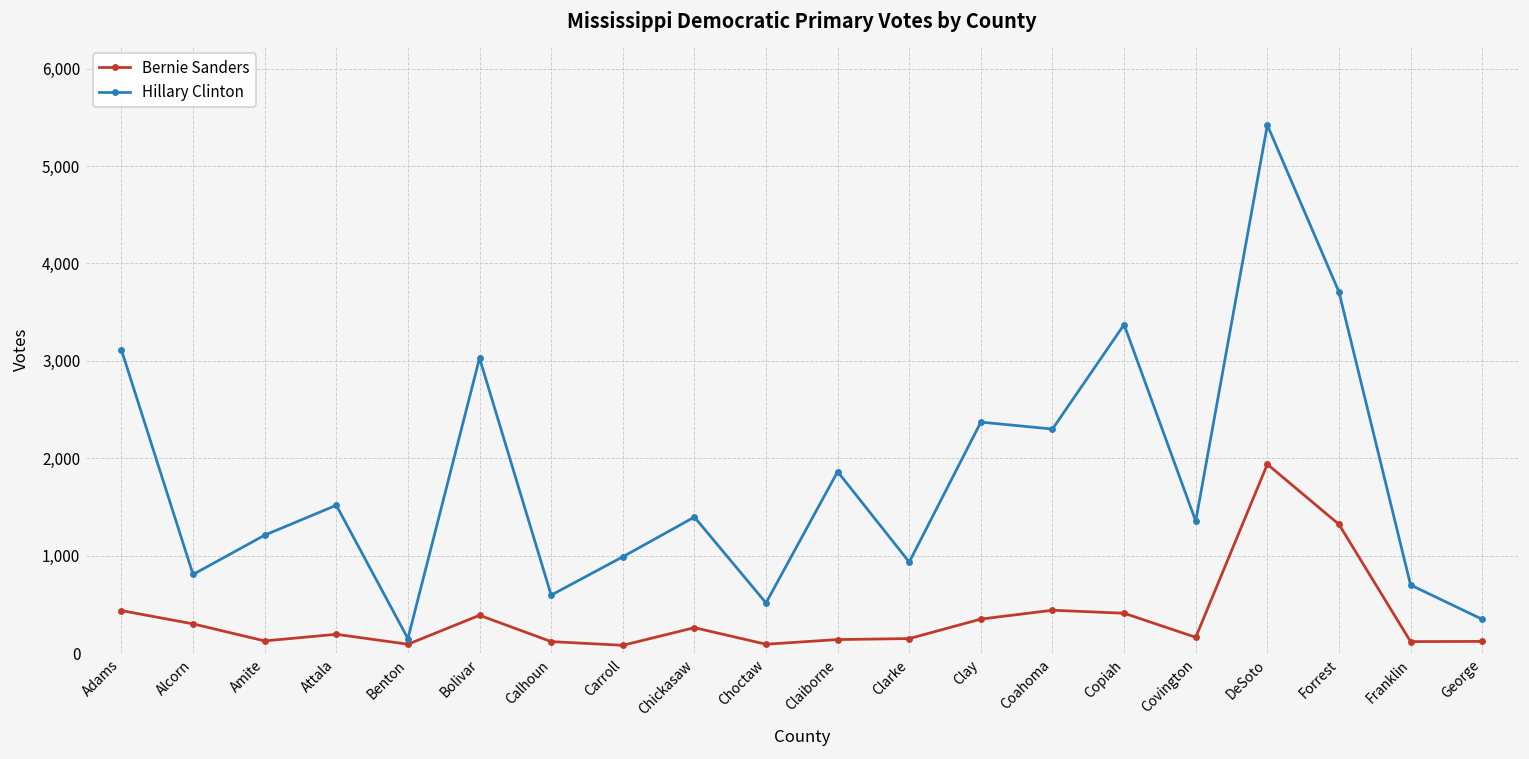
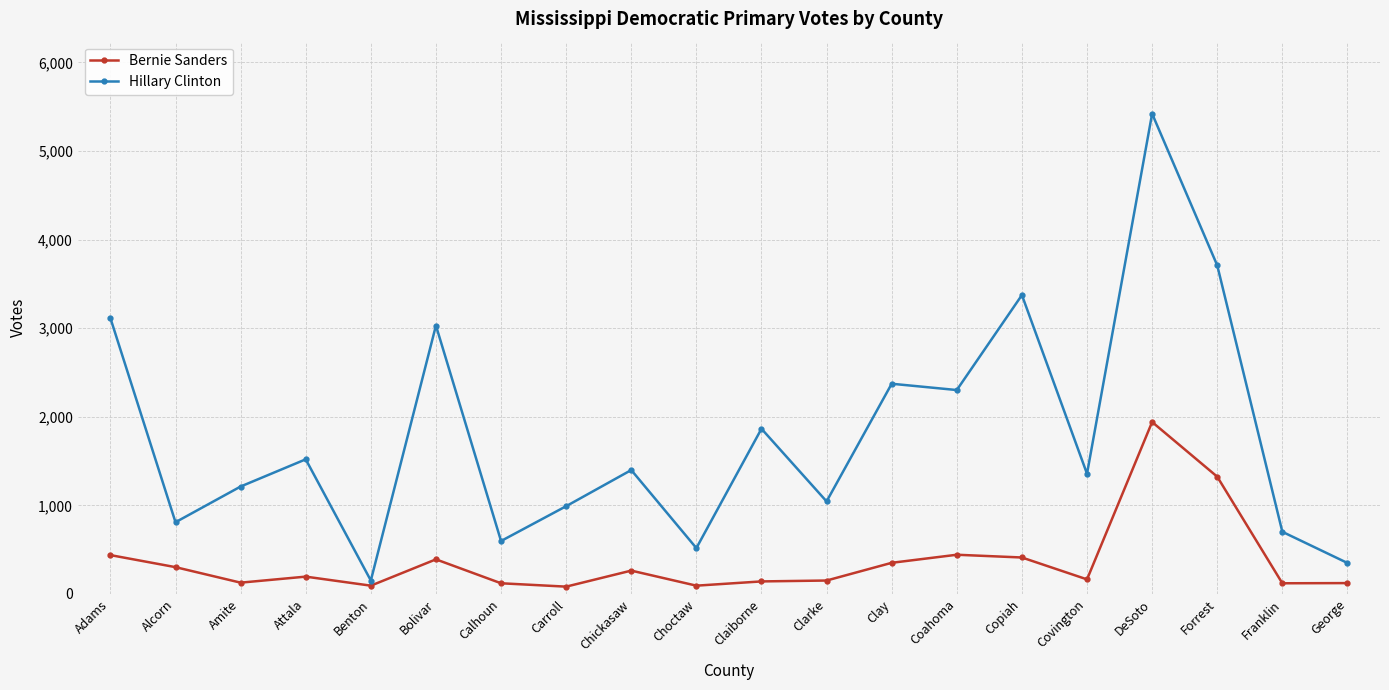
Hillary Clinton, Clarke: 900 -> 1,000
